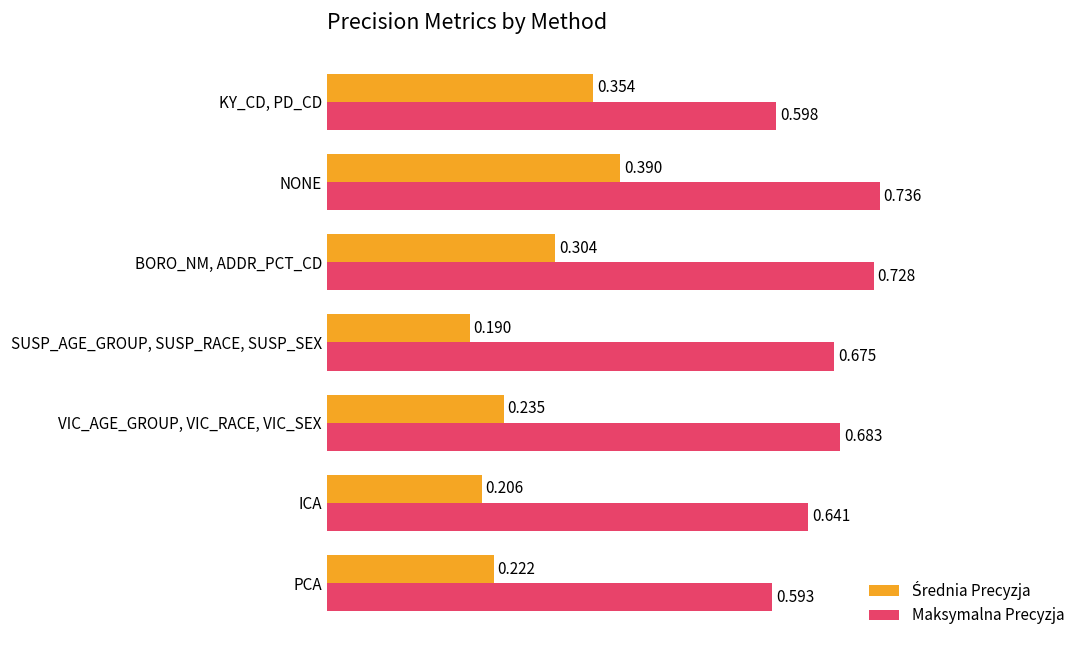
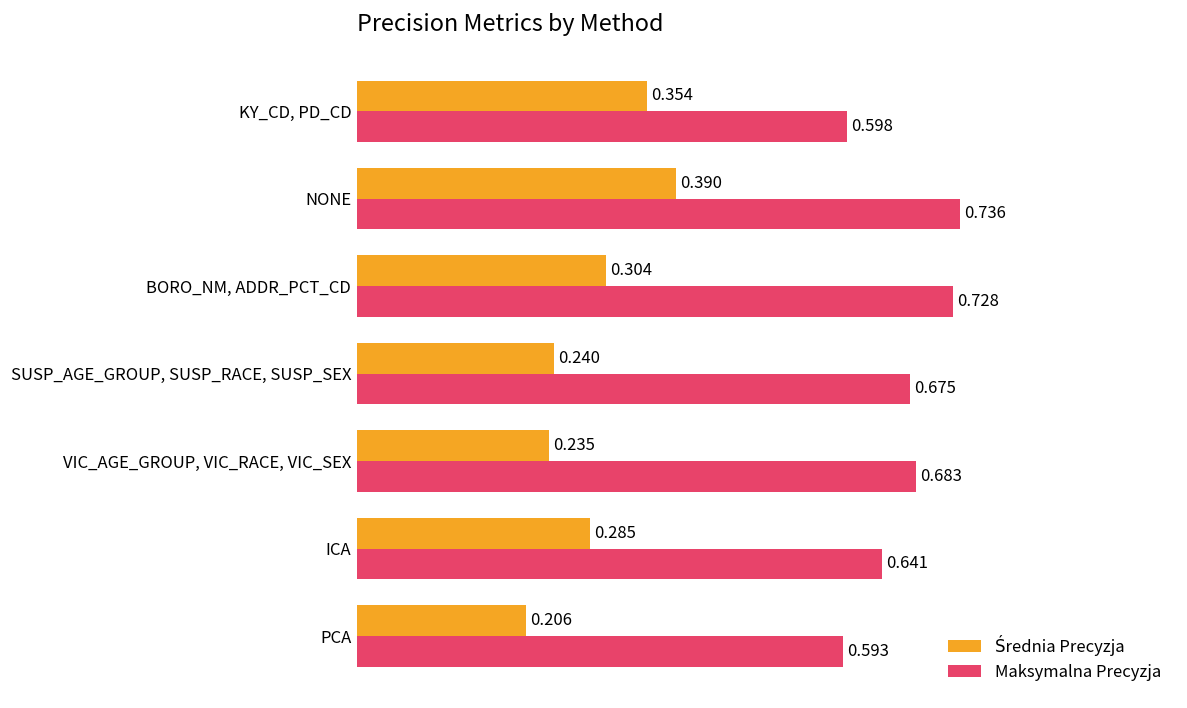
Średnia Precyzja, SUSP_AGE_GROUP, SUSP_RACE, SUSP_SEX: 0.190 -> 0.240
Średnia Precyzja, ICA: 0.206 -> 0.285
Średnia Precyzja, PCA: 0.222 -> 0.206
